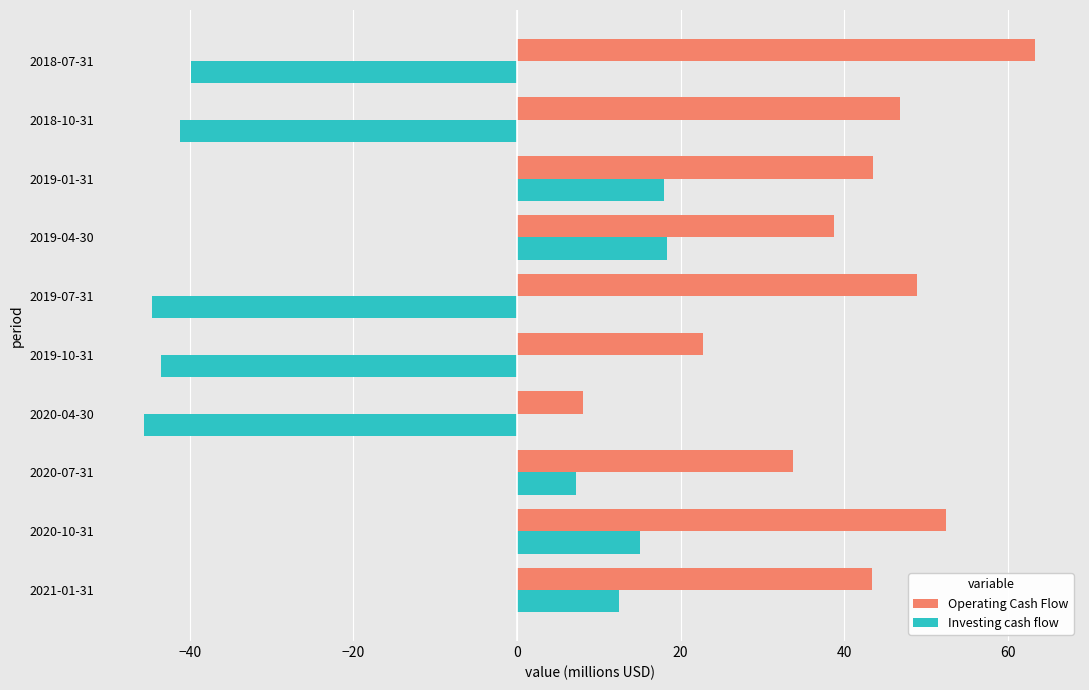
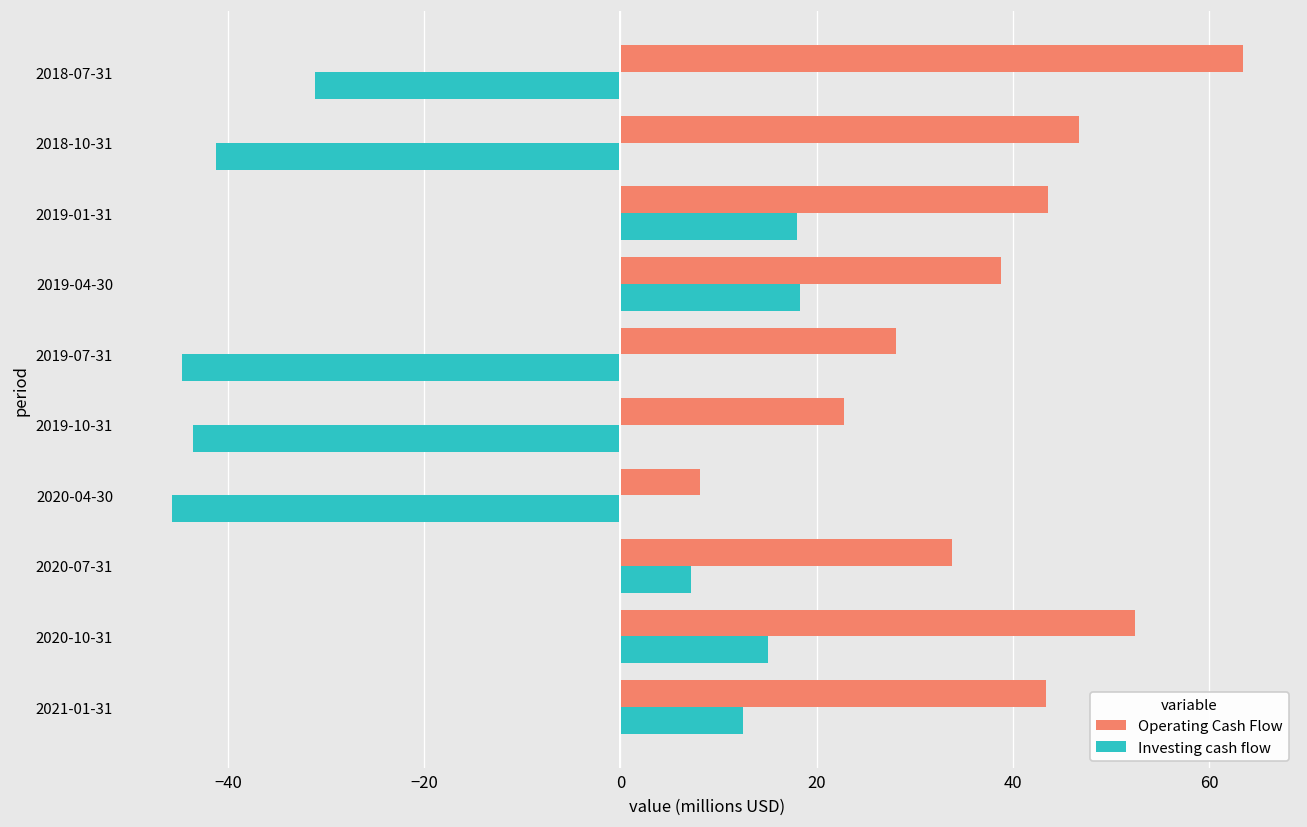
Investing cash flow, 2018-07-31: -40 -> -31
Operating Cash Flow, 2019-07-31: 49 -> 28
